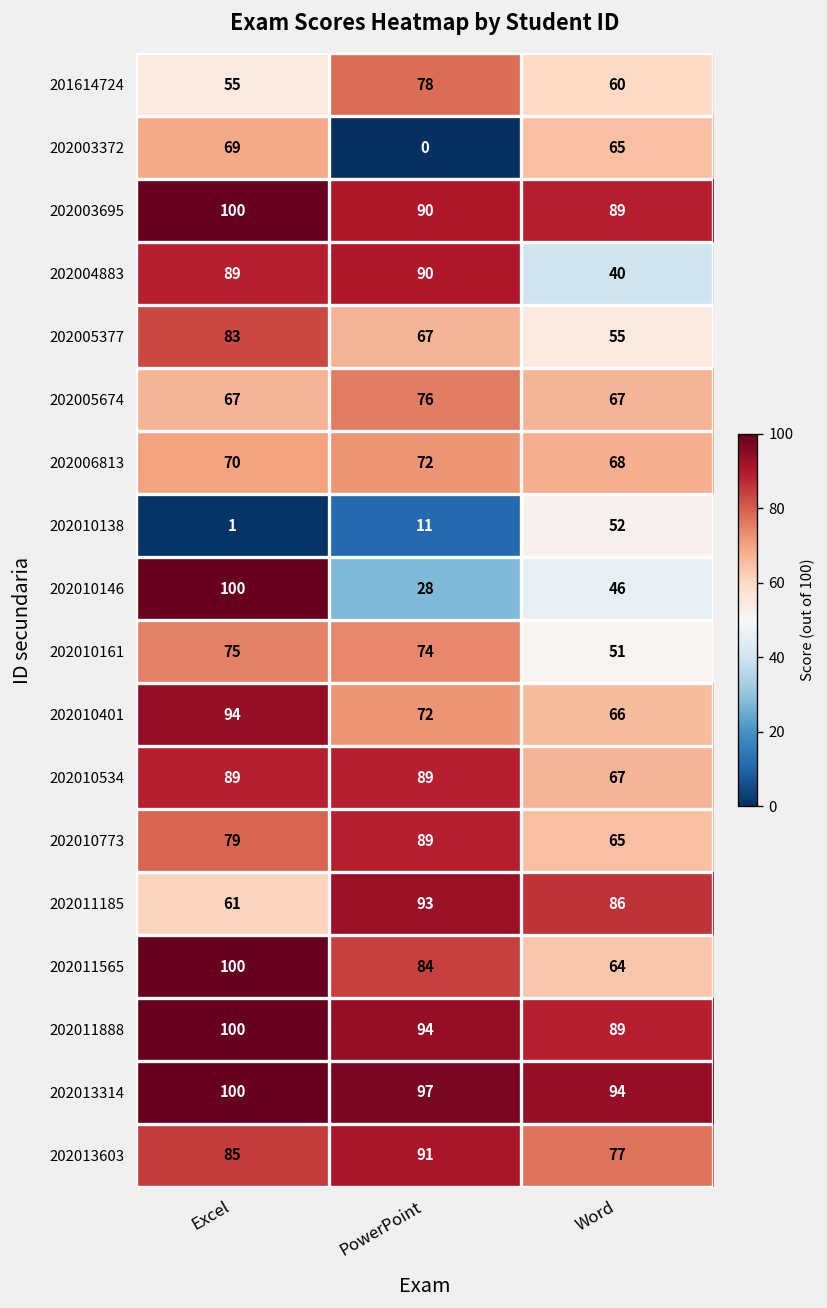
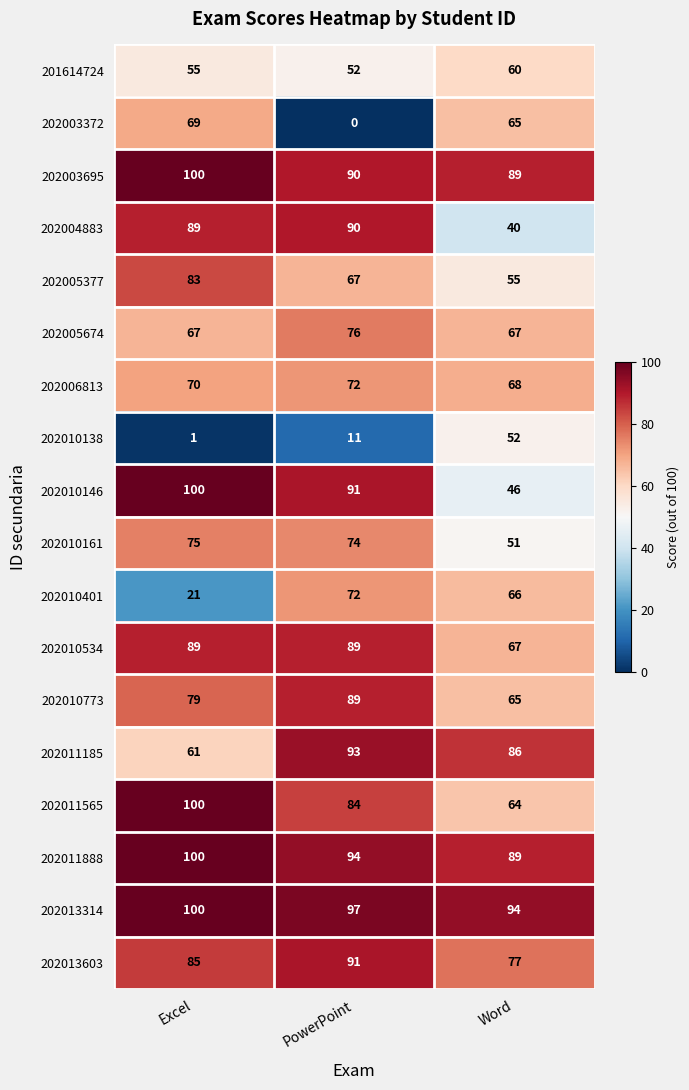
201614724, PowerPoint: 78 -> 52
202010146, PowerPoint: 28 -> 91
202010401, Excel: 94 -> 21
